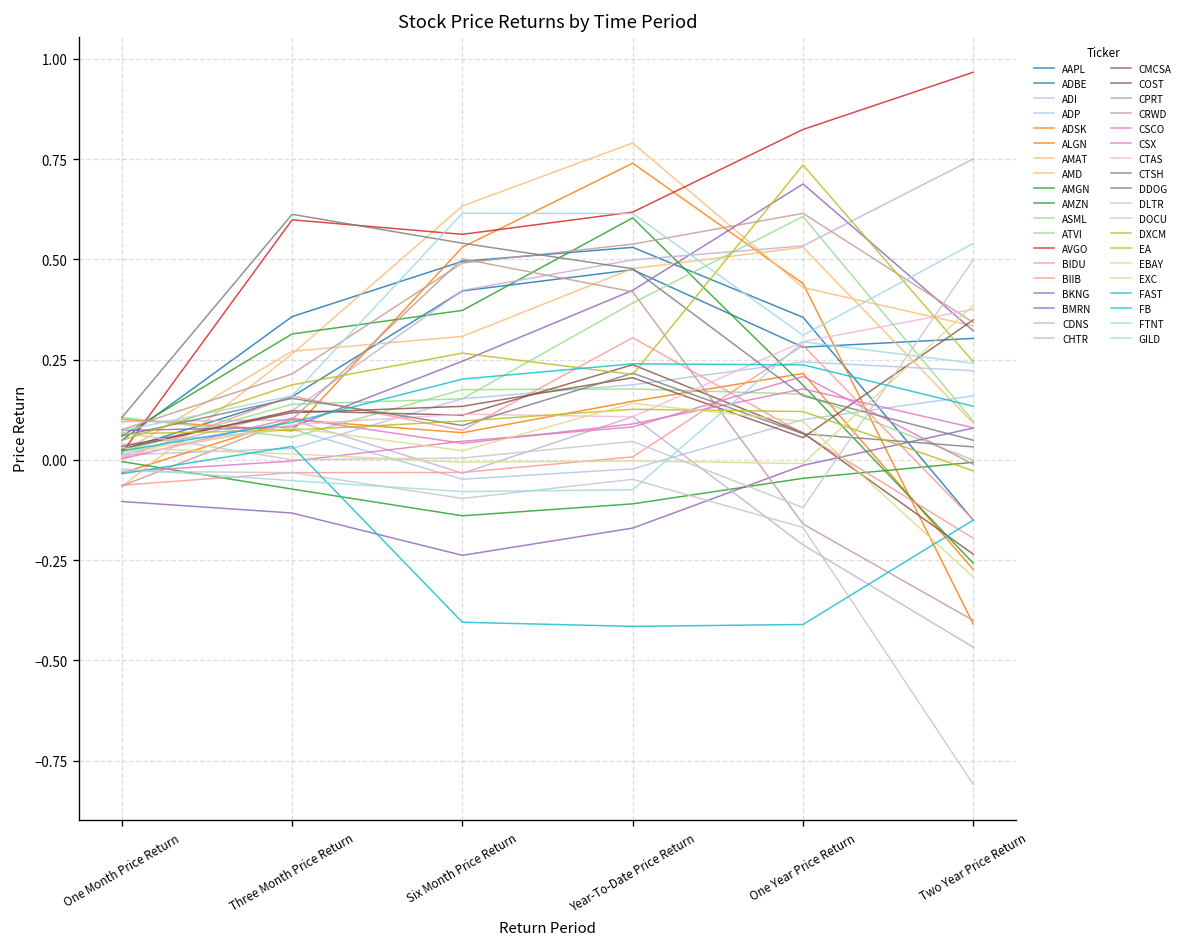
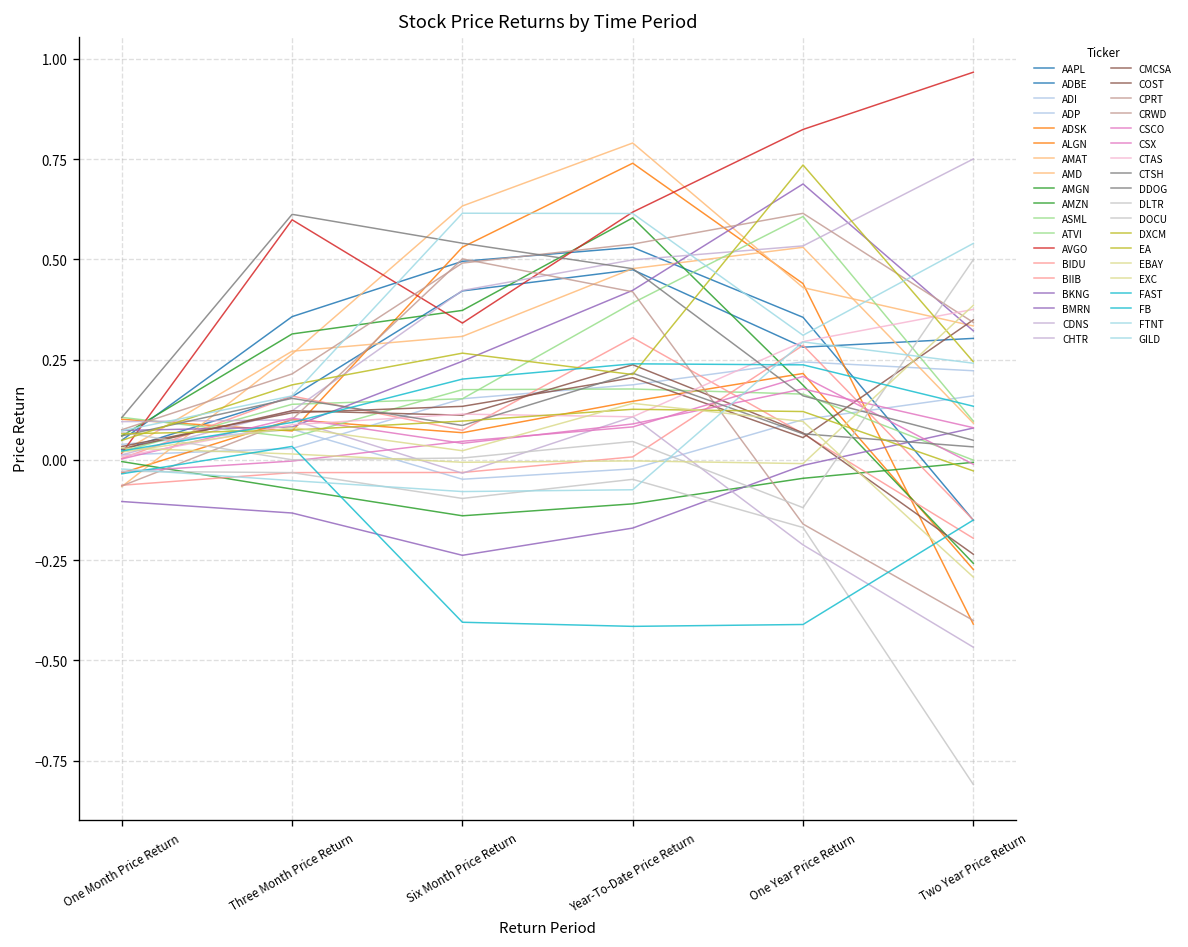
AVGO, Six Month Price Return: 0.56 -> 0.34
